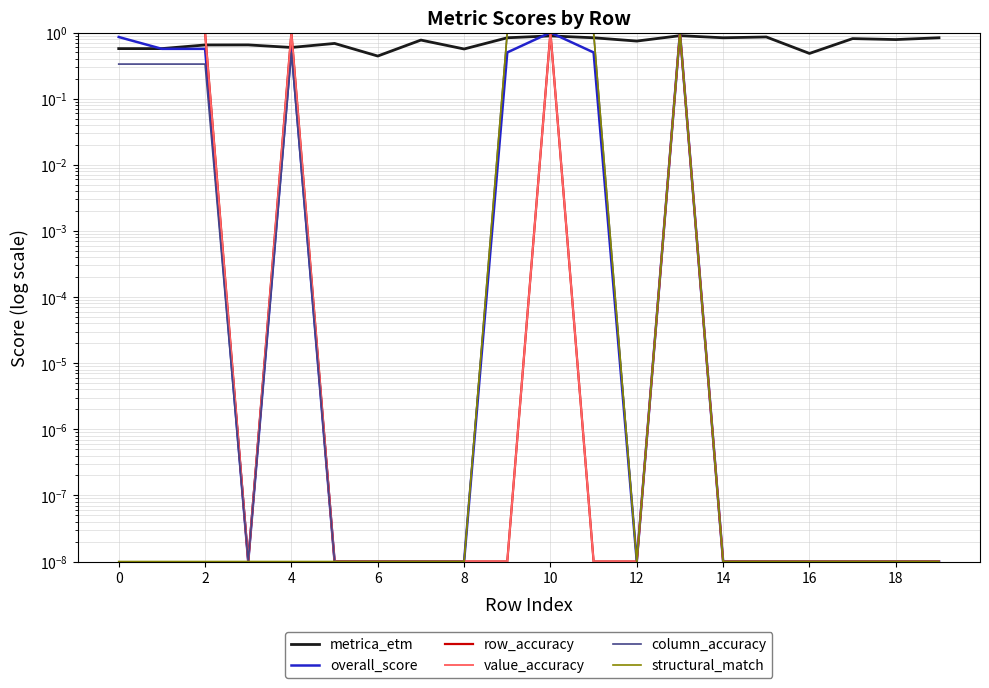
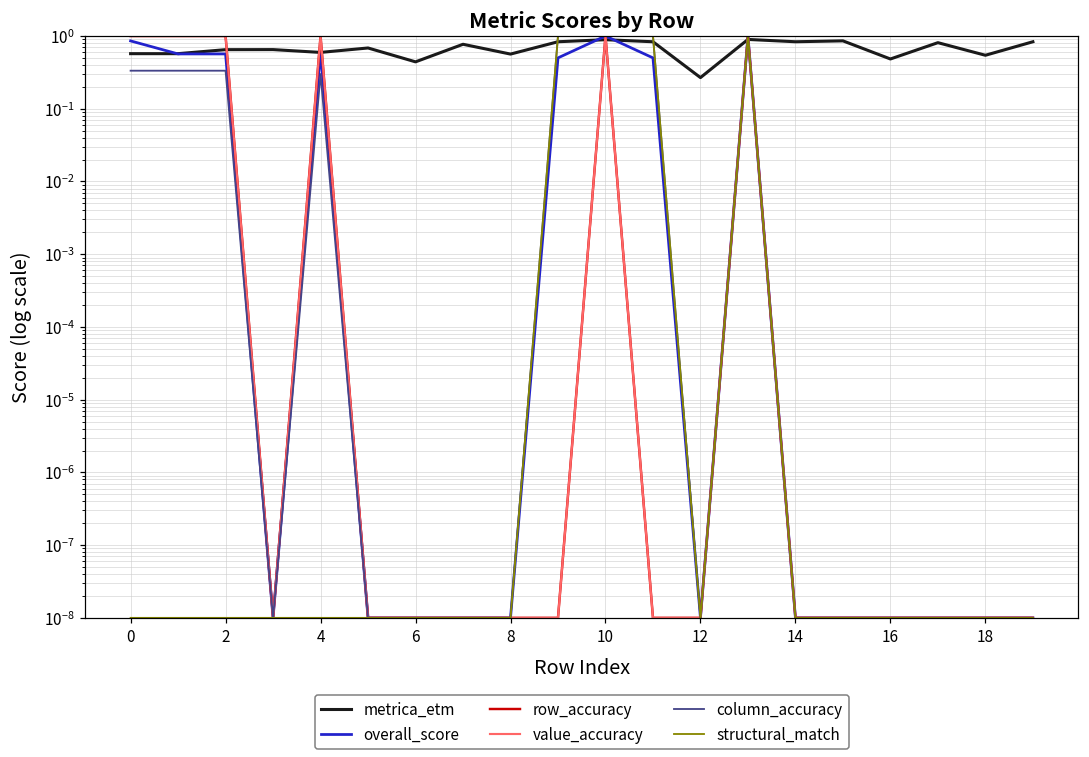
column_accuracy, 4: 0.5 -> 0.3
metrica_etm, 12: 0.7 -> 0.27
metrica_etm, 18: 0.8 -> 0.5
